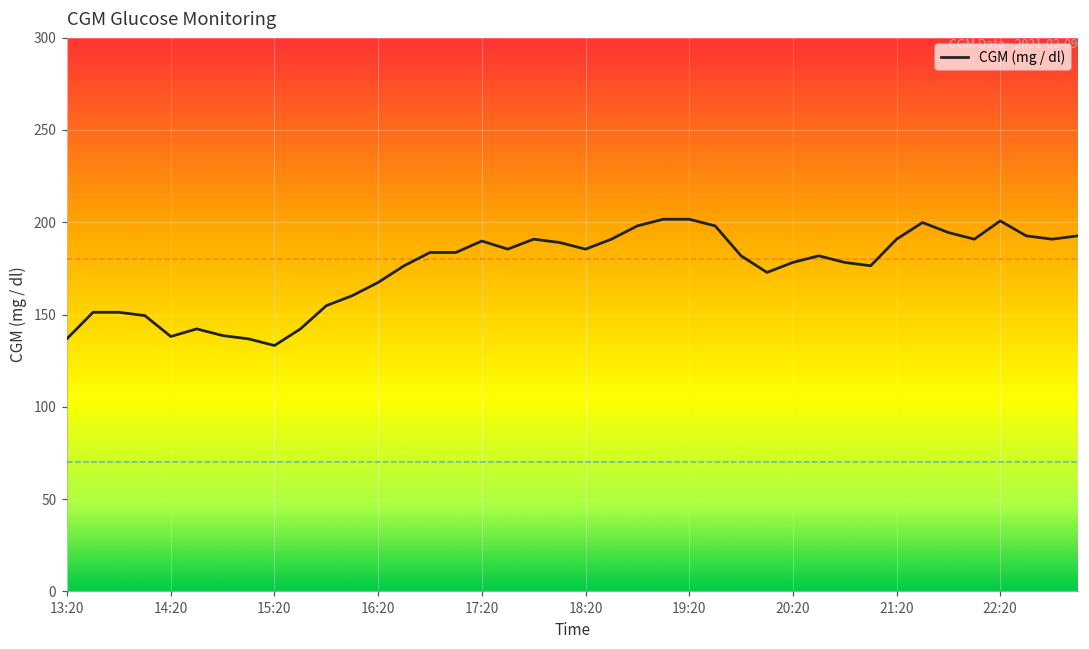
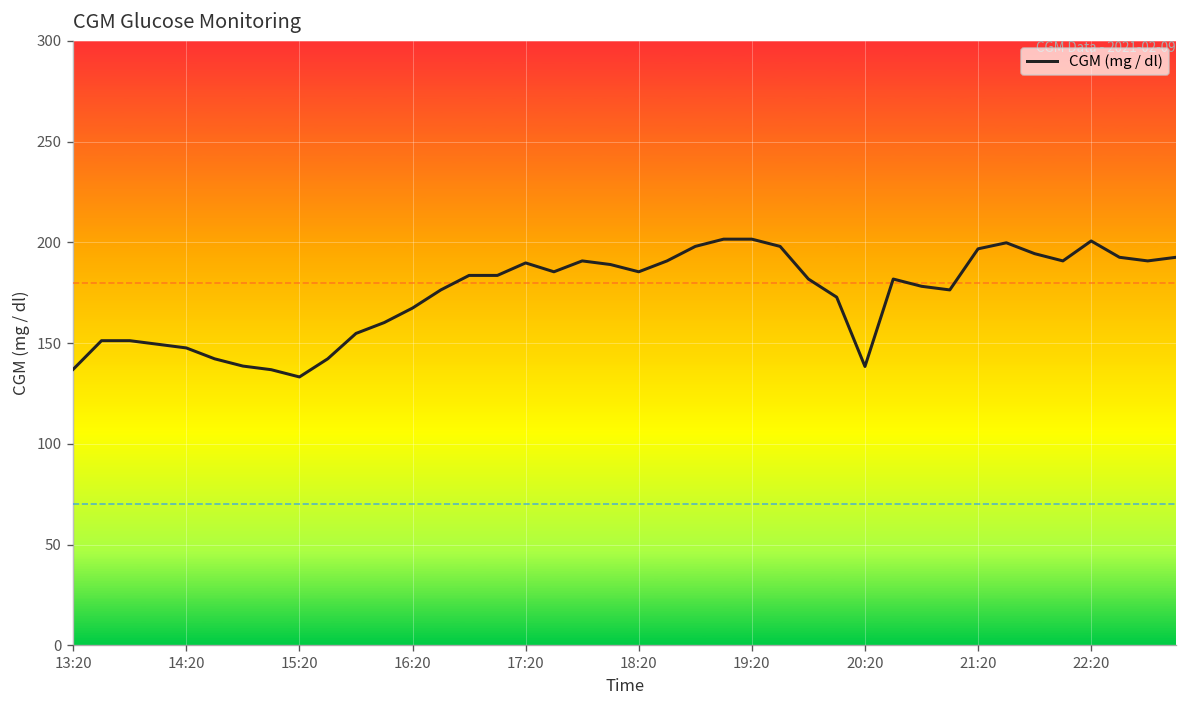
14:20: 138 -> 148
20:20: 178 -> 138
21:20: 191 -> 197
